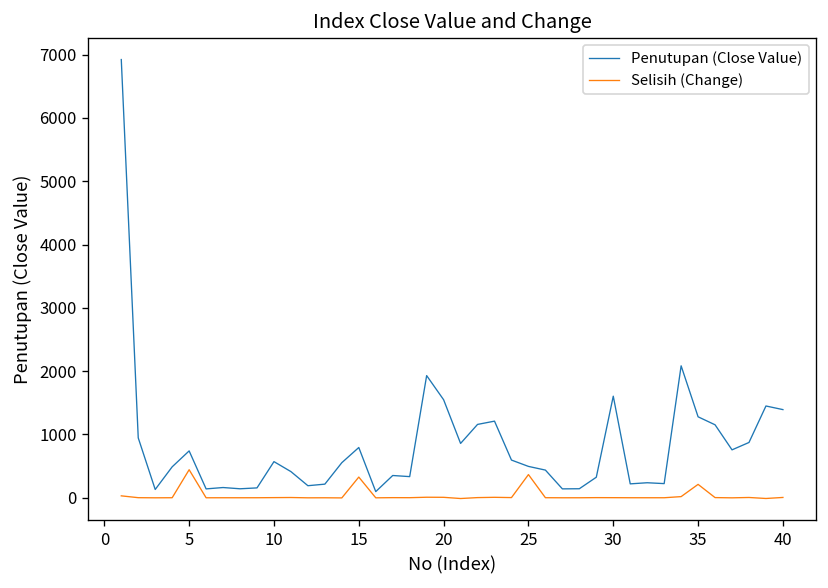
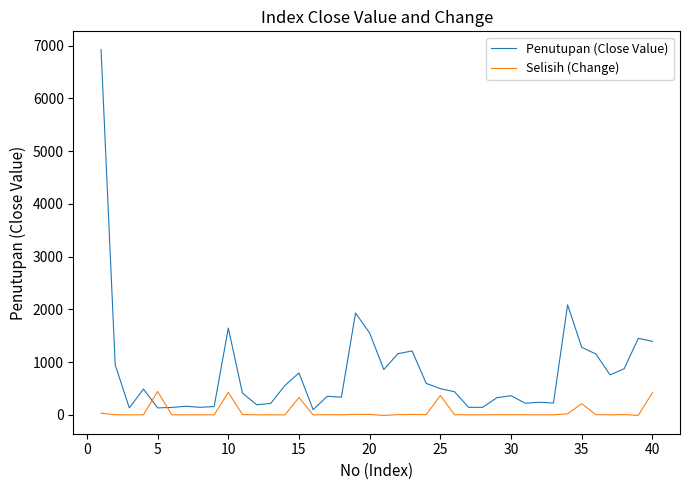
Penutupan (Close Value), 5: 700 -> 100
Penutupan (Close Value), 10: 600 -> 1600
Selisih (Change), 10: 0 -> 400
Penutupan (Close Value), 30: 1600 -> 400
Selisih (Change), 40: 0 -> 400
